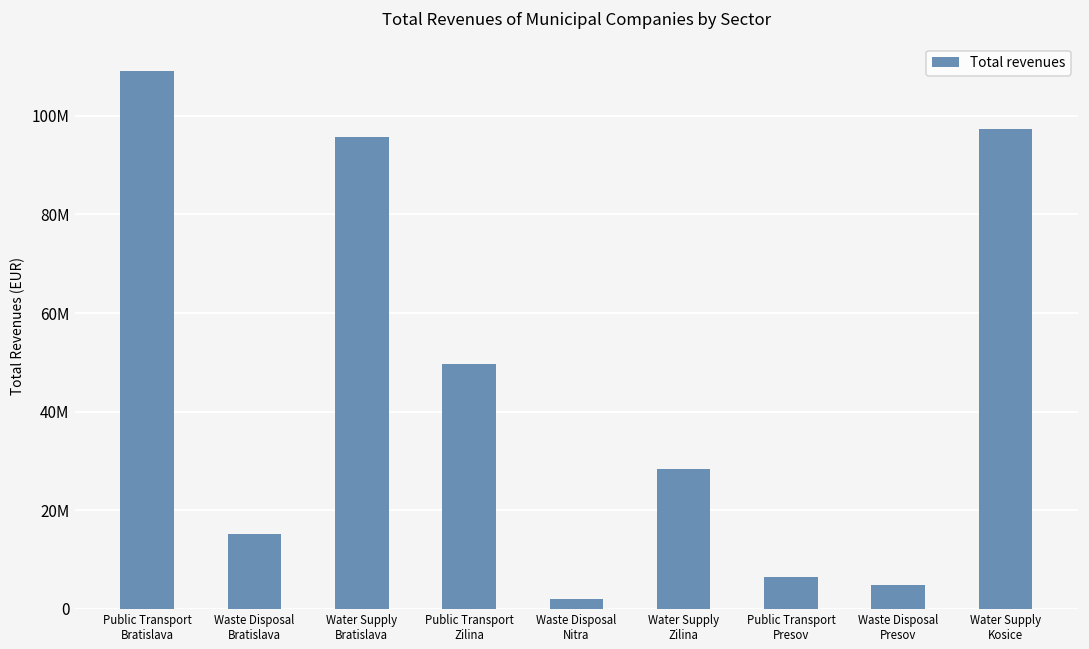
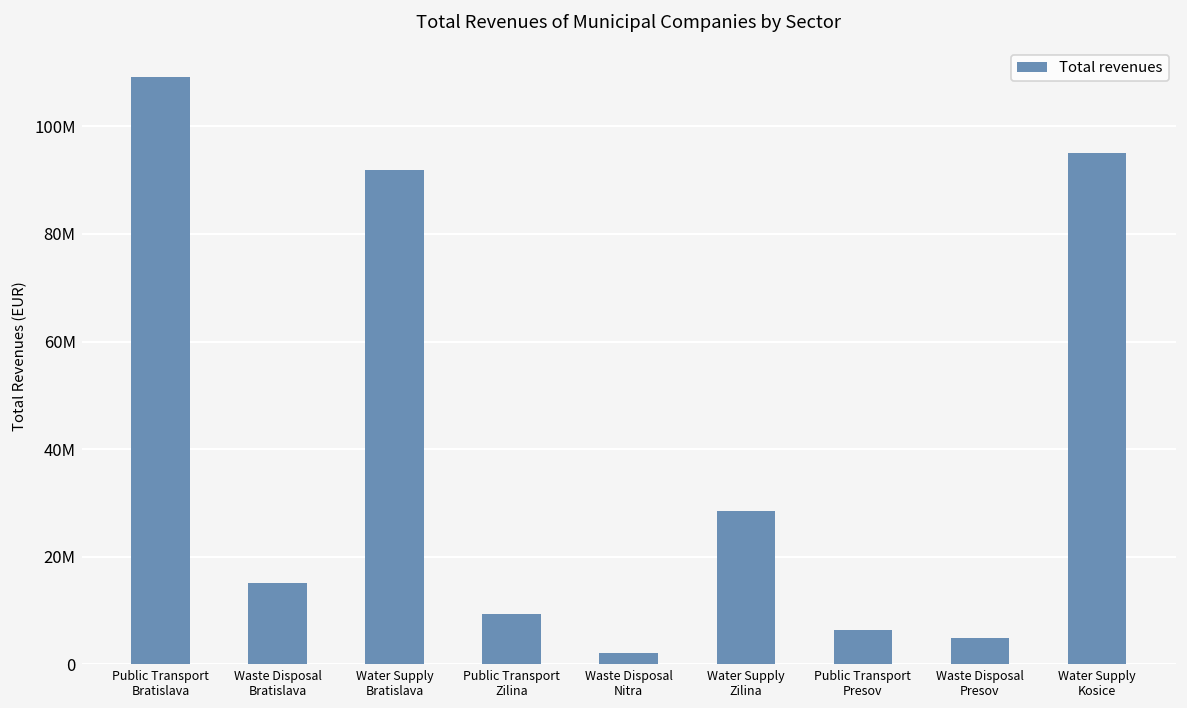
Water Supply Bratislava: 96000000 -> 92000000
Public Transport Zilina: 50000000 -> 9000000
Water Supply Kosice: 97000000 -> 95000000
